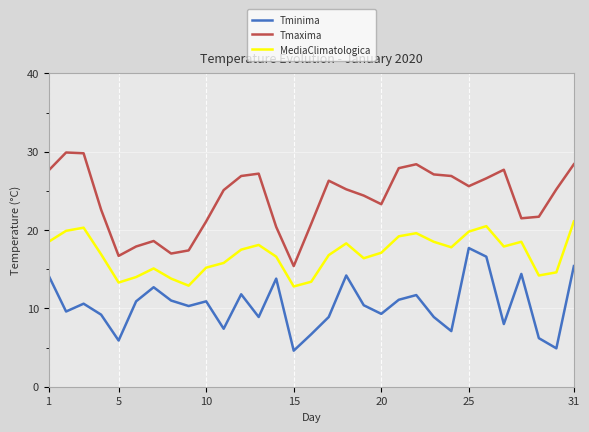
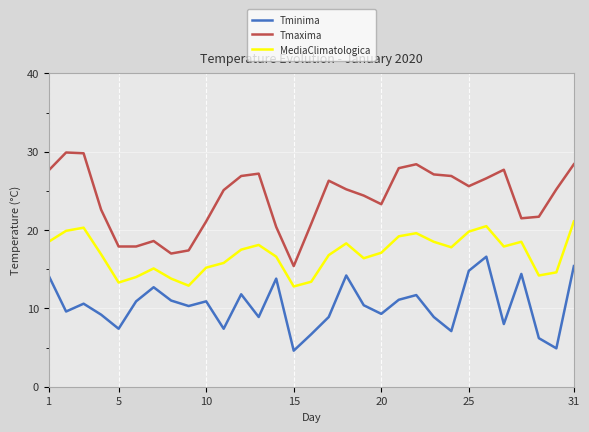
Tminima, 5: 6 -> 7
Tmaxima, 5: 17 -> 18
Tminima, 25: 18 -> 15
